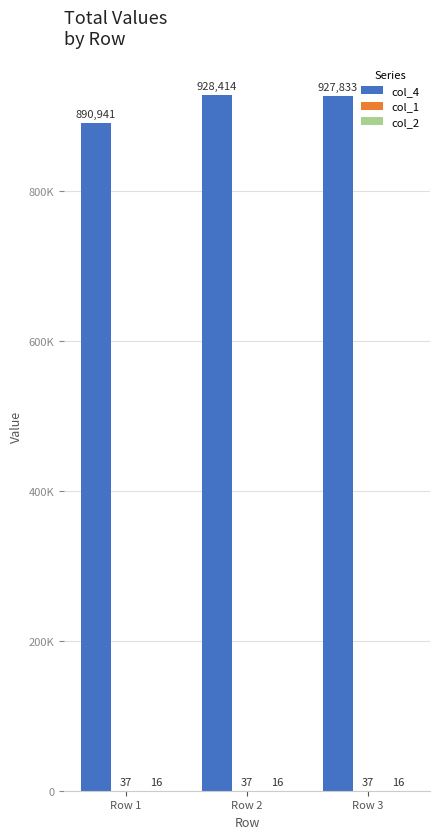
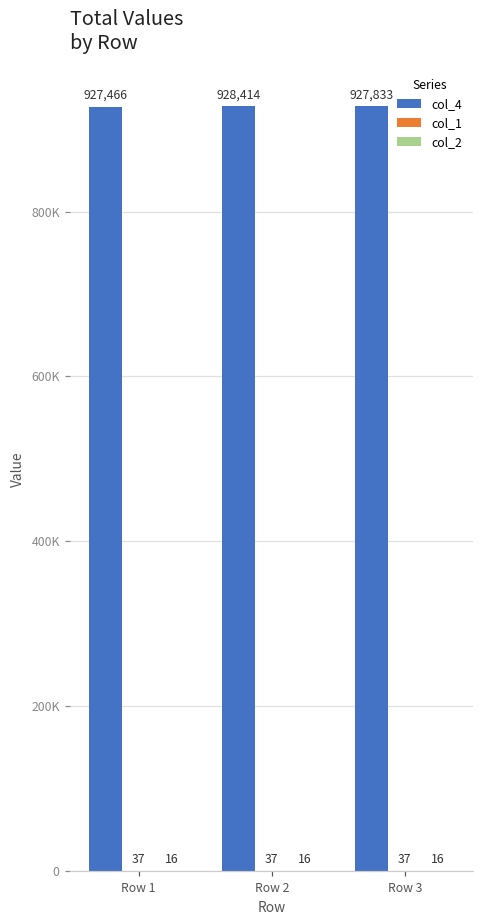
col_4, Row 1: 890,941 -> 927,466
